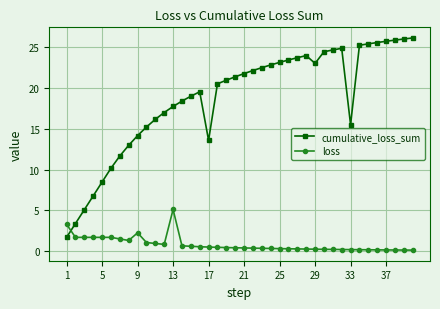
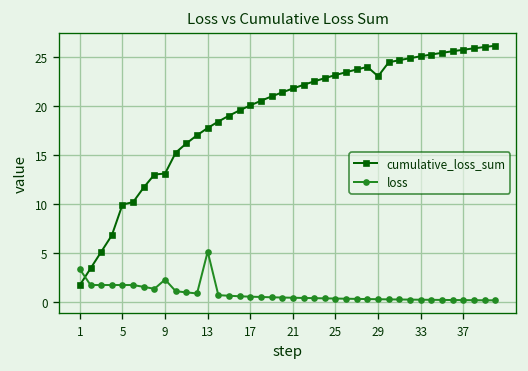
cumulative_loss_sum, 5: 8 -> 10
cumulative_loss_sum, 9: 14 -> 13
cumulative_loss_sum, 17: 14 -> 20
cumulative_loss_sum, 33: 16 -> 25
